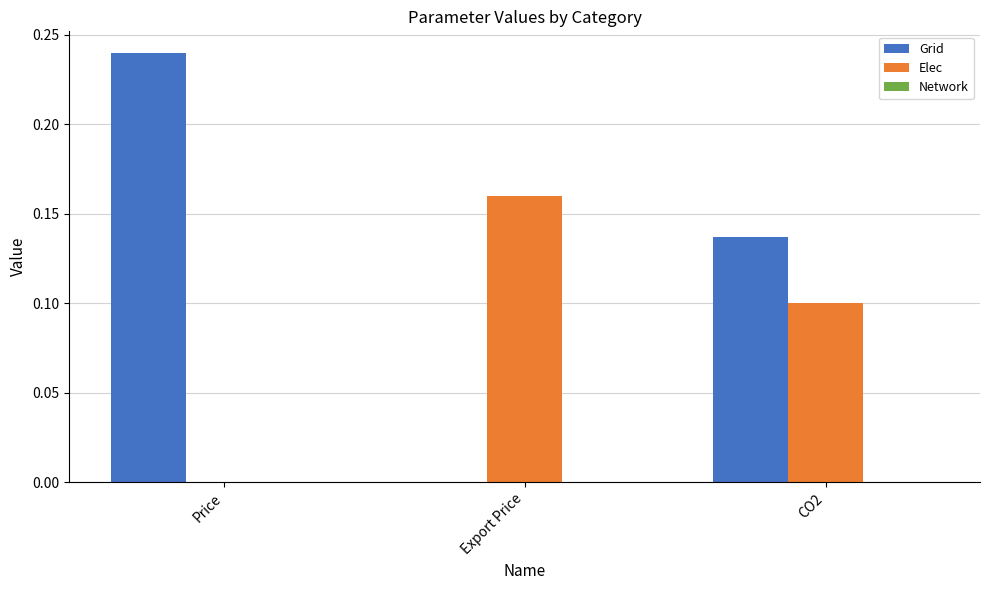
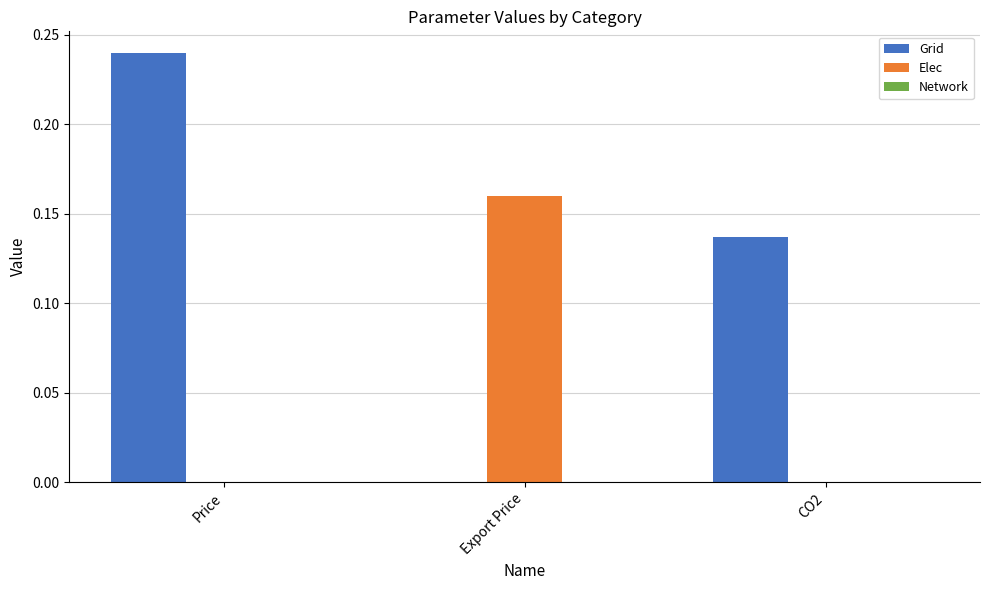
Elec, CO2: 0.1 -> 0.0
